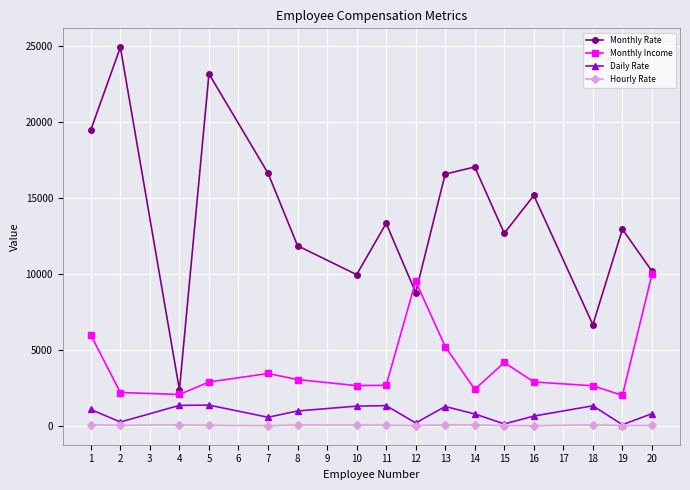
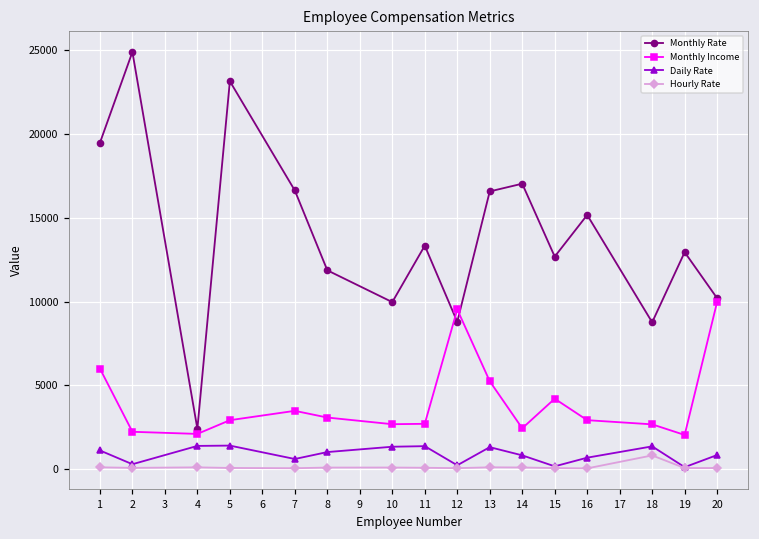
Monthly Rate, 18: 6700 -> 8800
Hourly Rate, 18: 100 -> 800
